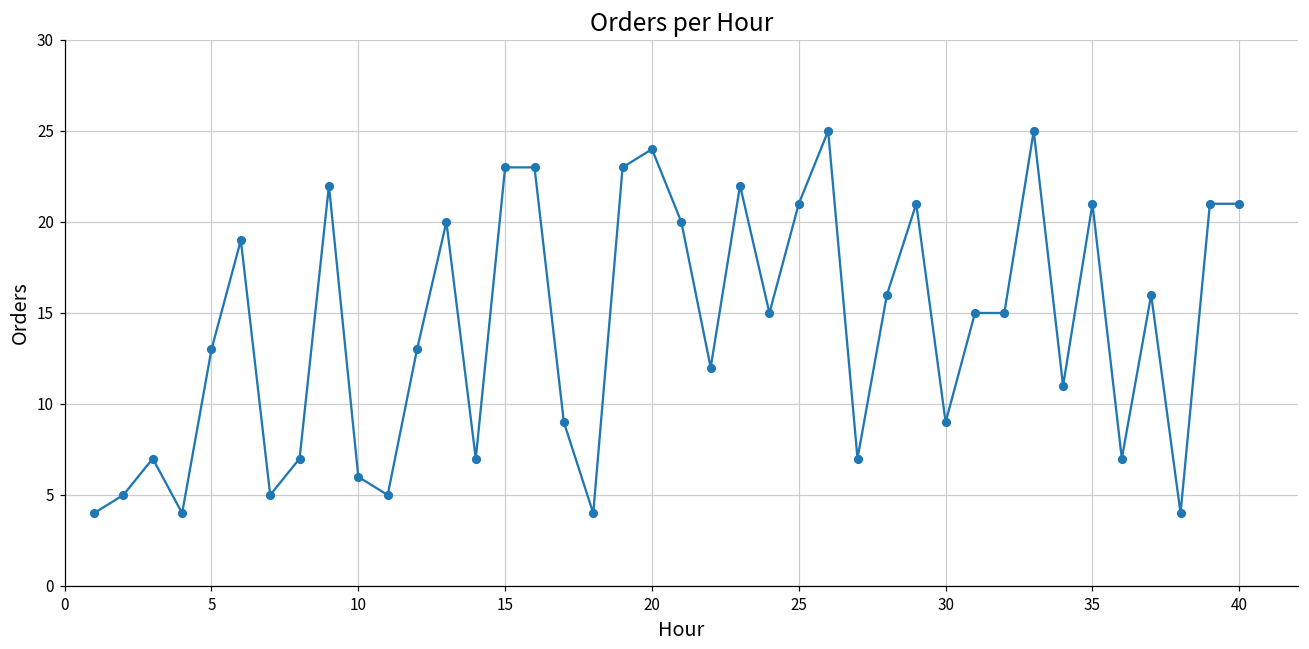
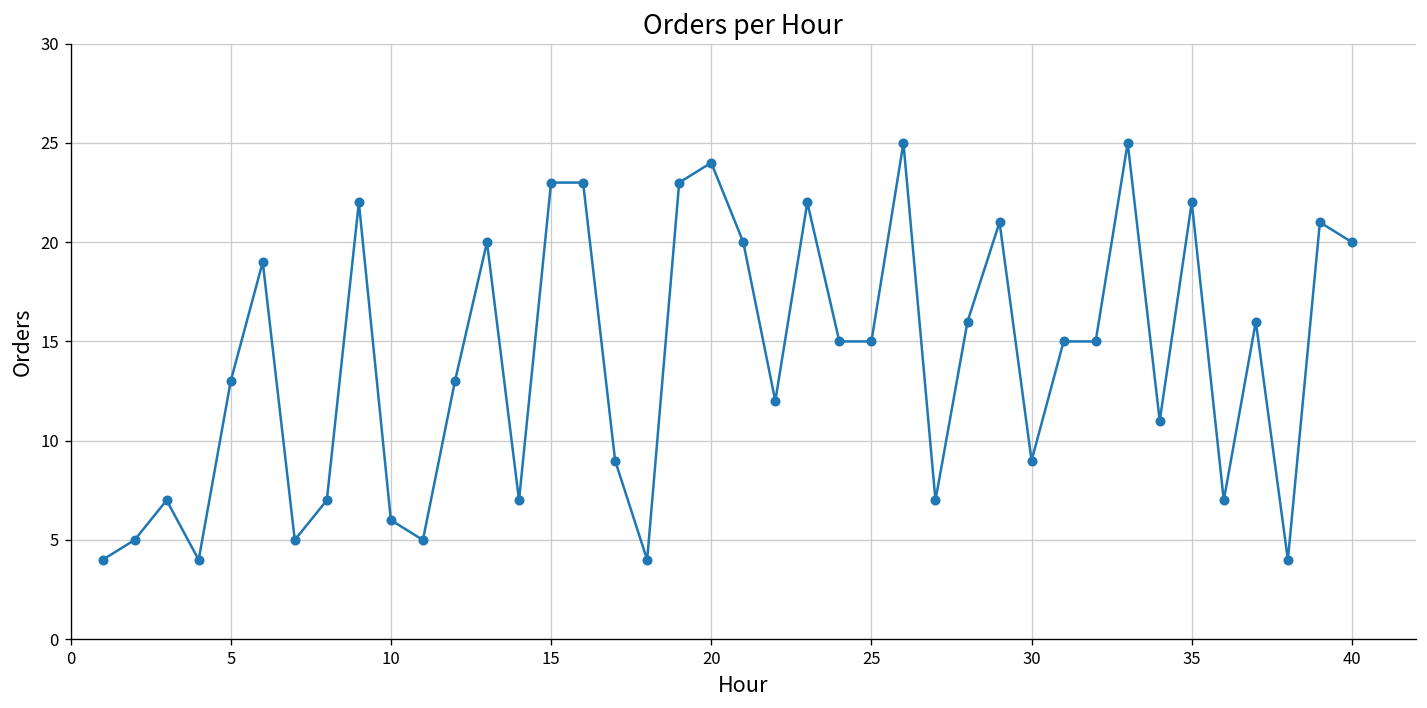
25: 21 -> 15
35: 21 -> 22
40: 21 -> 20
